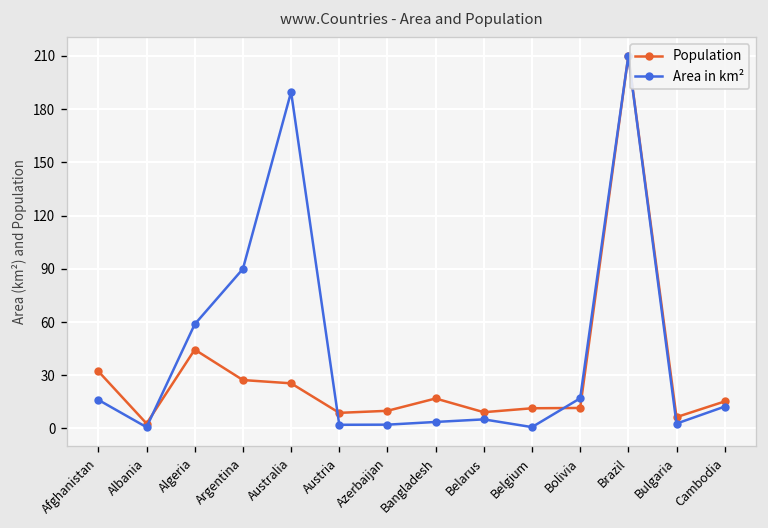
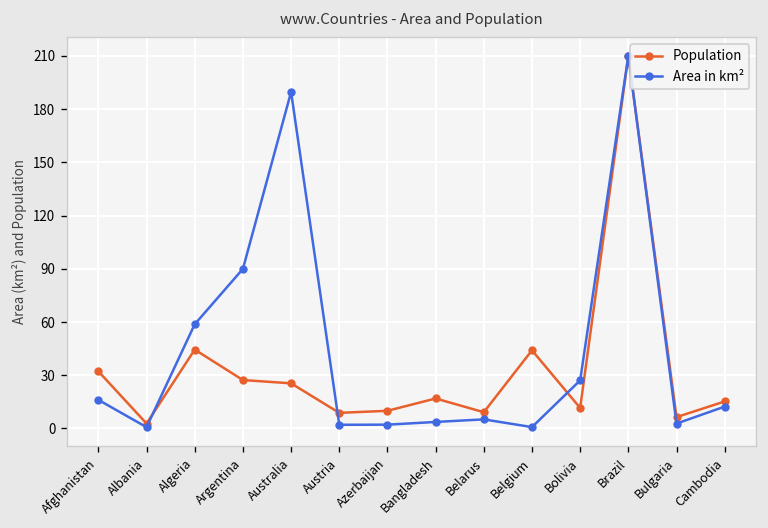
Population, Belgium: 11 -> 44
Area in km², Bolivia: 17 -> 27
